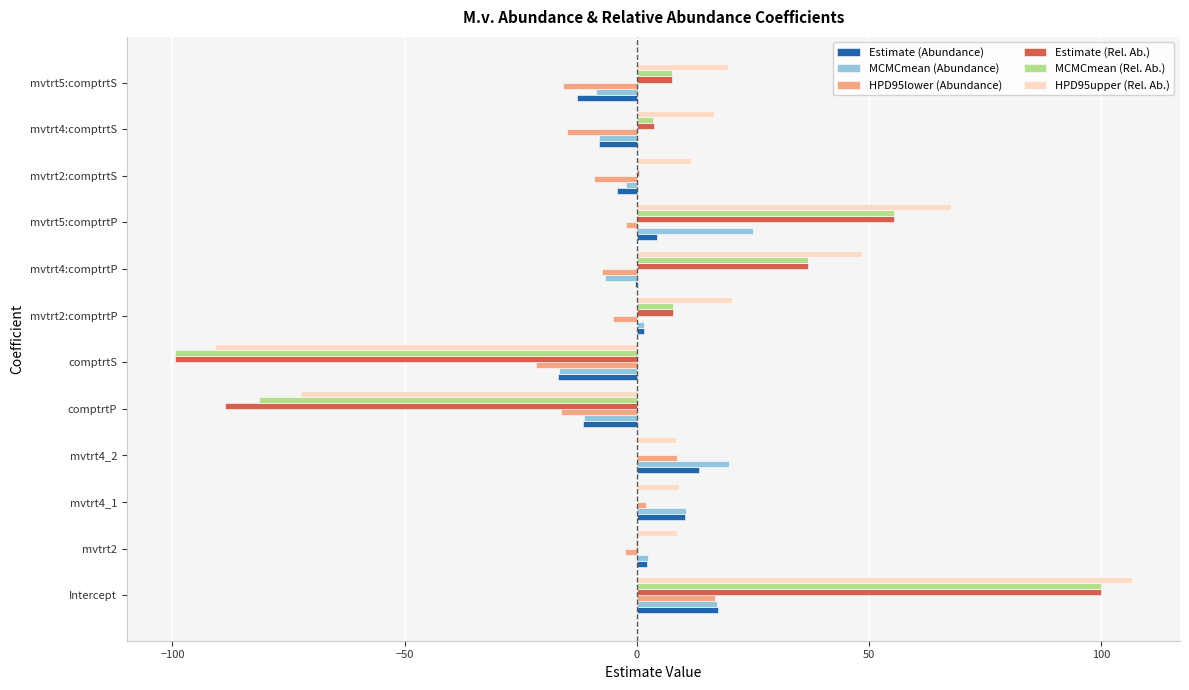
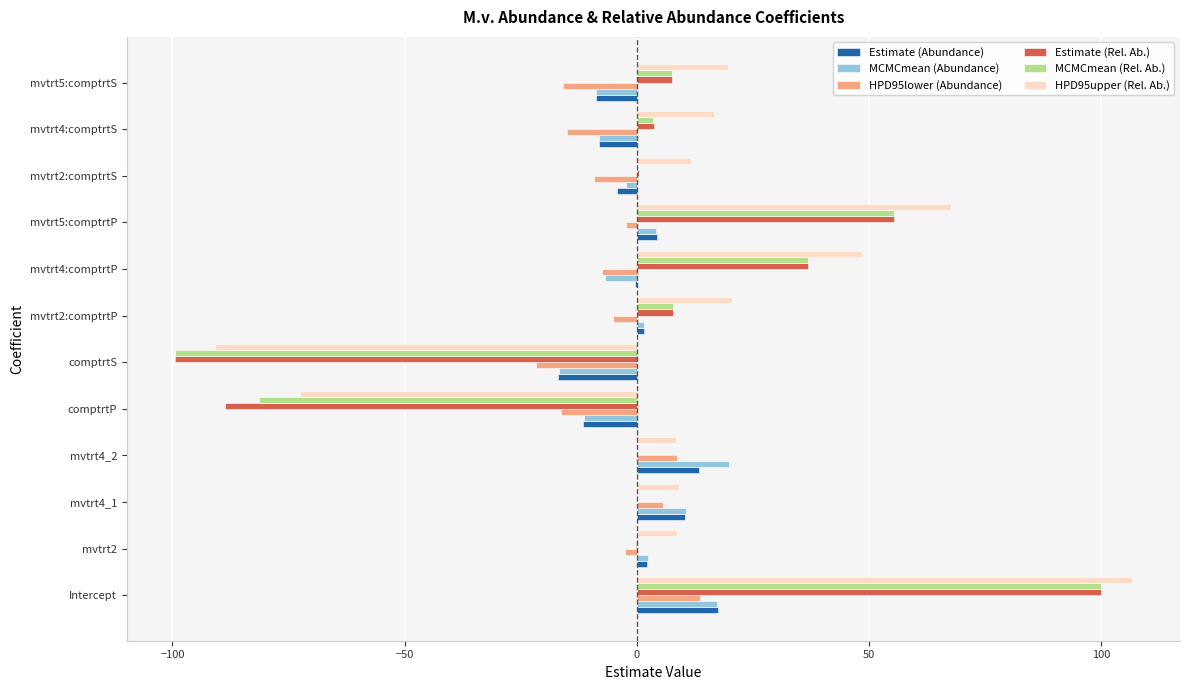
Estimate (Abundance), mvtrt5:comptrtS: -13 -> -9
MCMCmean (Abundance), mvtrt5:comptrtP: 25 -> 4
HPD95lower (Abundance), mvtrt4_1: 2 -> 6
HPD95lower (Abundance), Intercept: 17 -> 14
